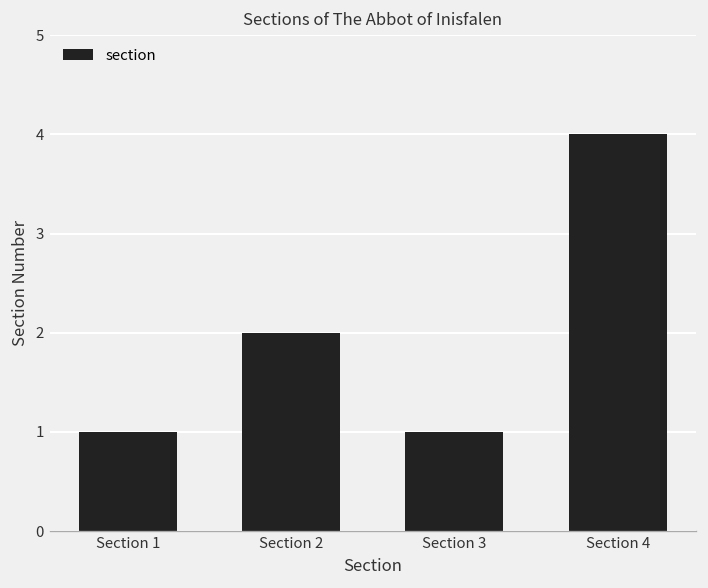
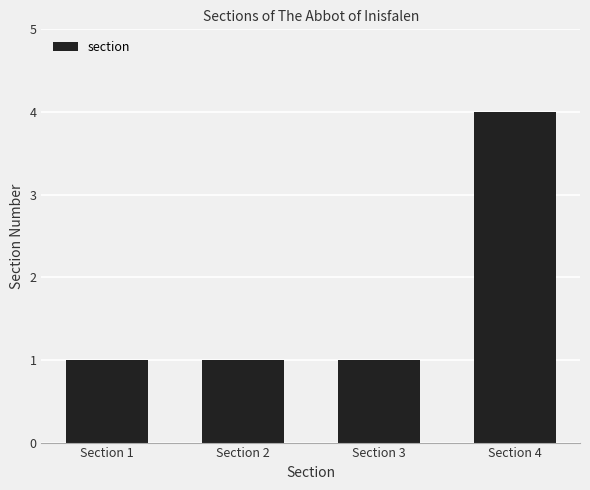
Section 2: 2 -> 1
